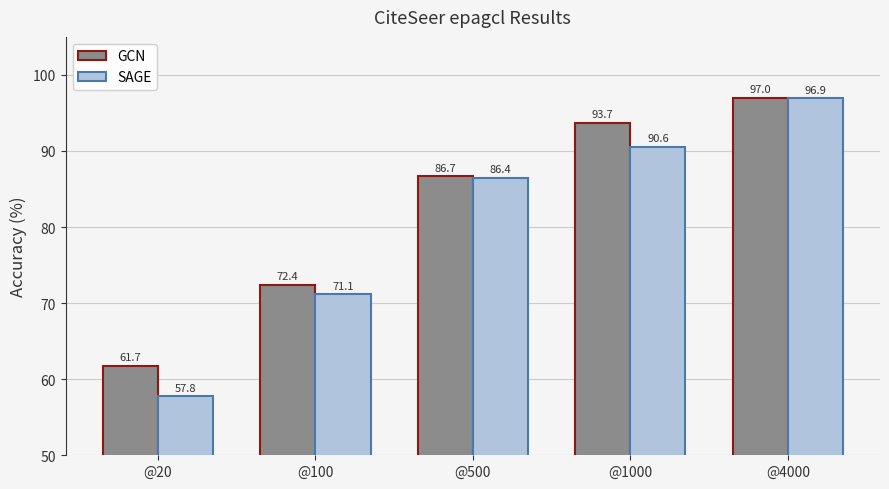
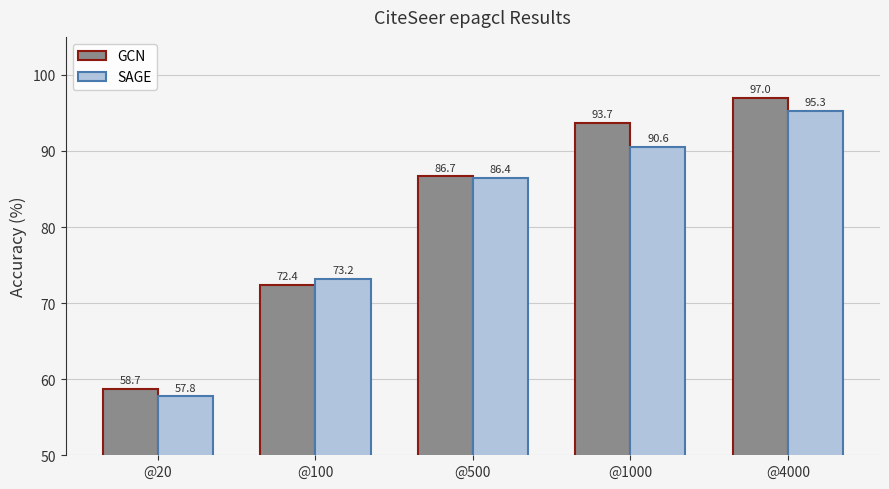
GCN, @20: 61.7 -> 58.7
SAGE, @100: 71.1 -> 73.2
SAGE, @4000: 96.9 -> 95.3
